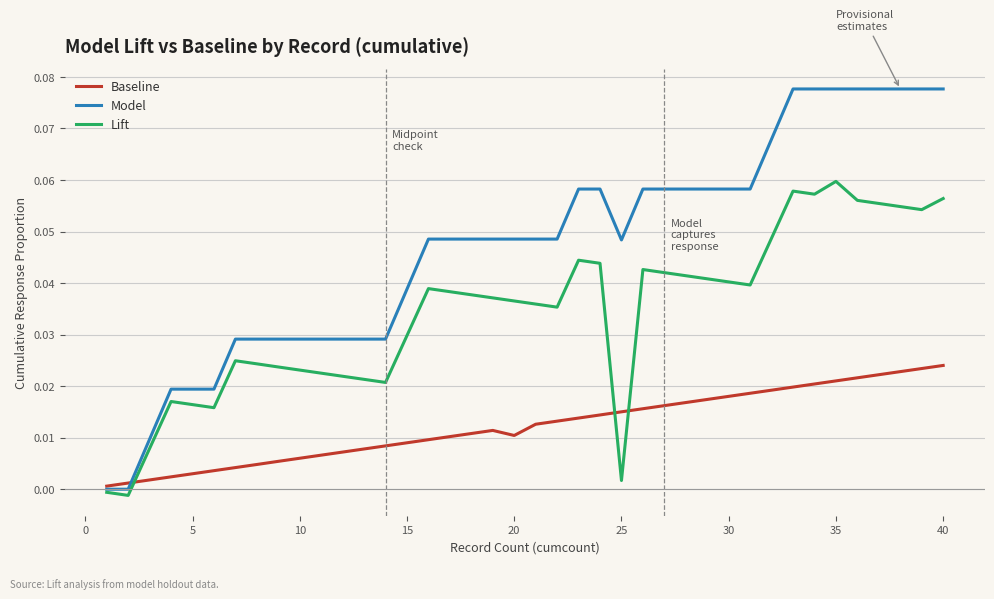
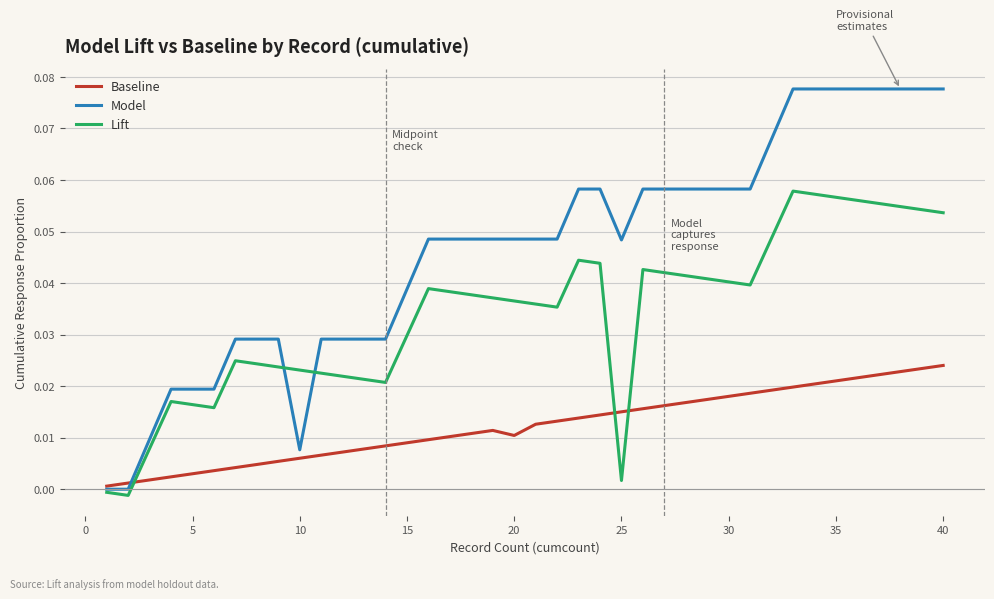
Model, 10: 0.029 -> 0.008
Lift, 35: 0.060 -> 0.057
Lift, 40: 0.056 -> 0.054
